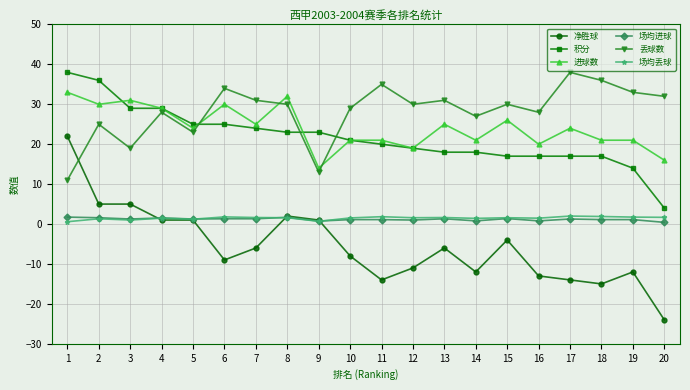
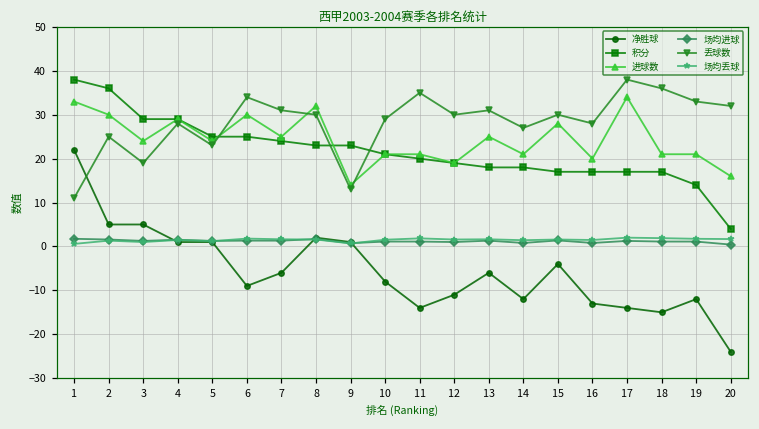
进球数, 3: 31 -> 24
进球数, 15: 26 -> 28
进球数, 17: 24 -> 34
